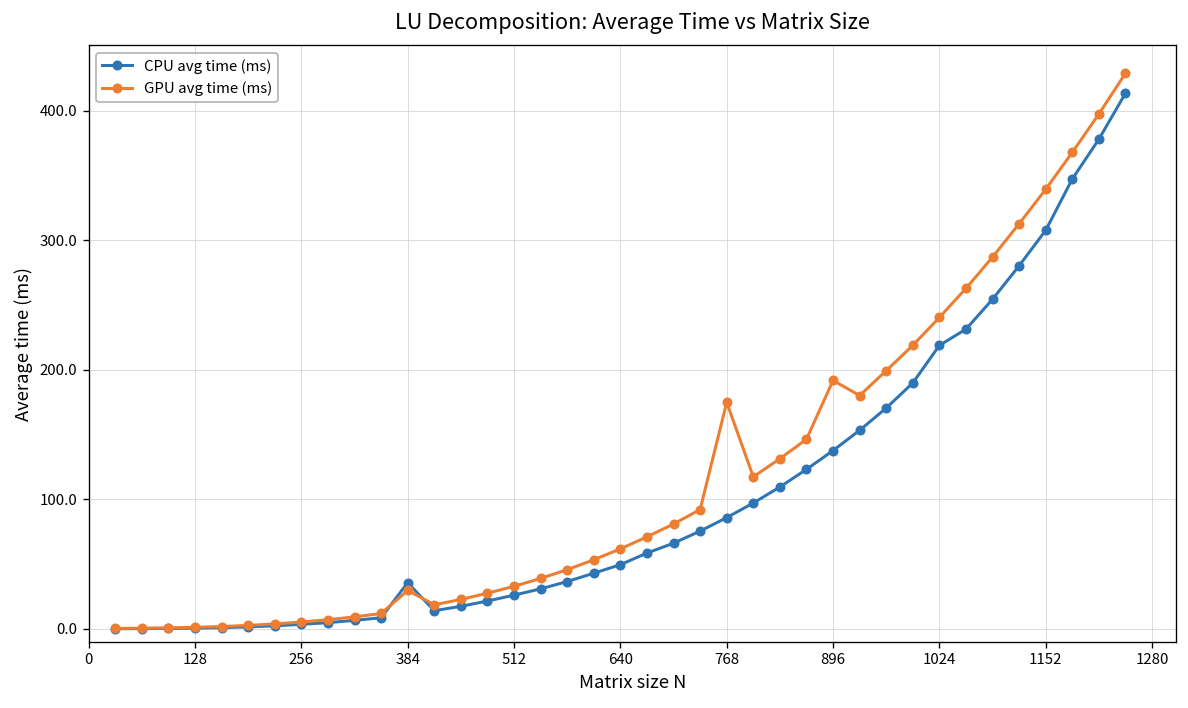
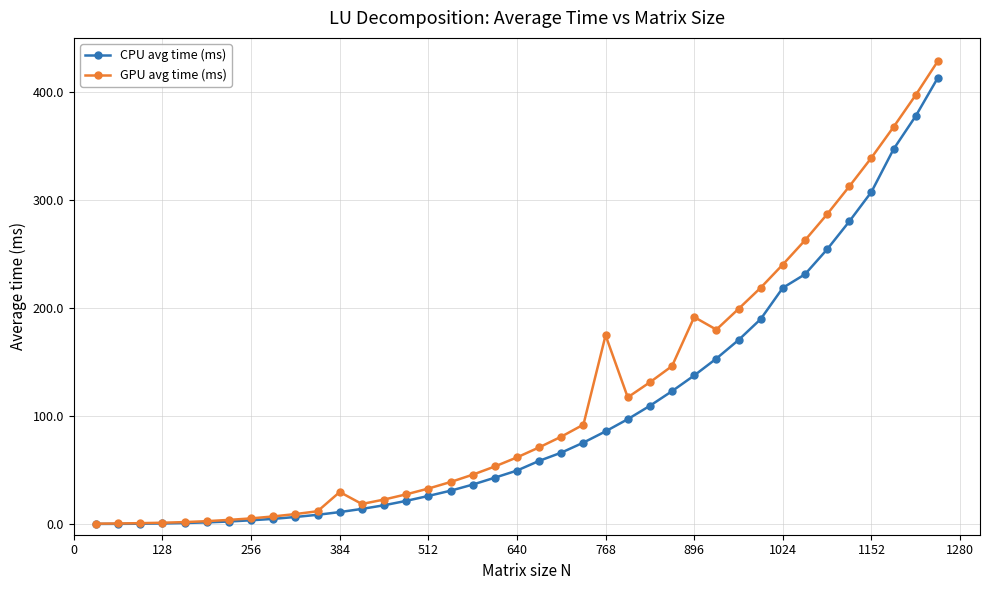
CPU avg time (ms), 384: 36 -> 11
